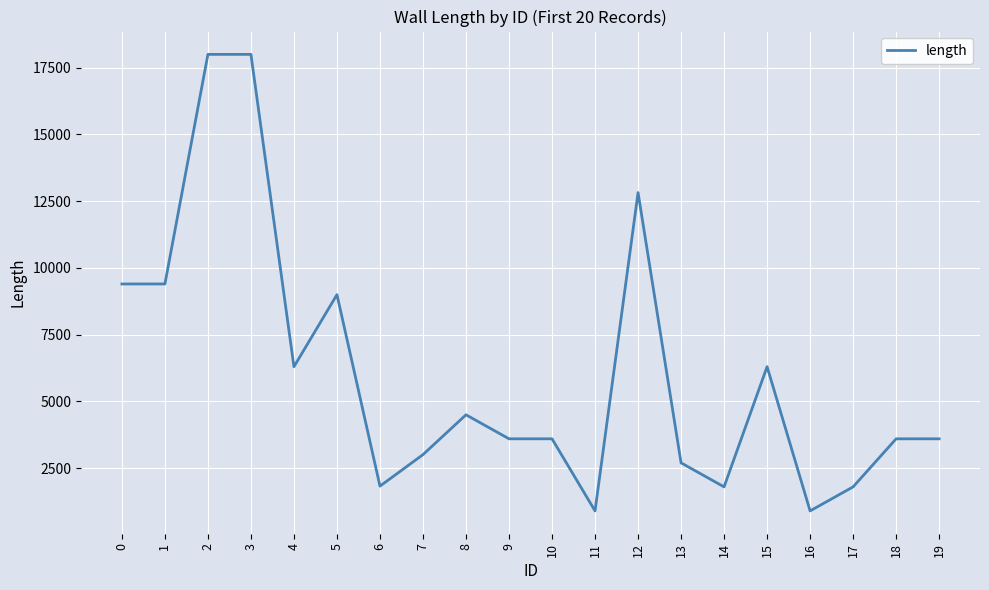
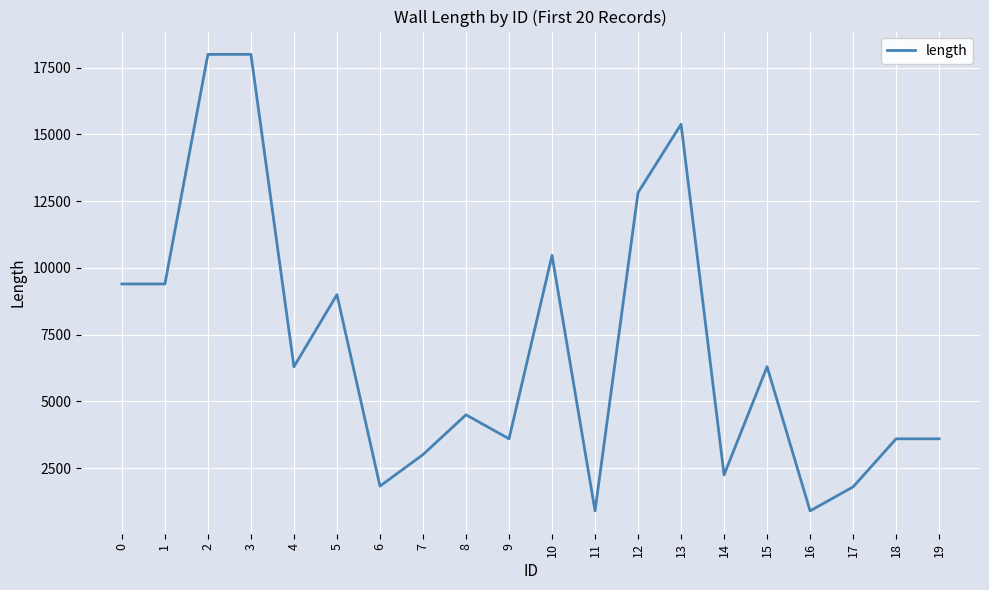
10: 3600 -> 10500
13: 2700 -> 15400
14: 1800 -> 2200
